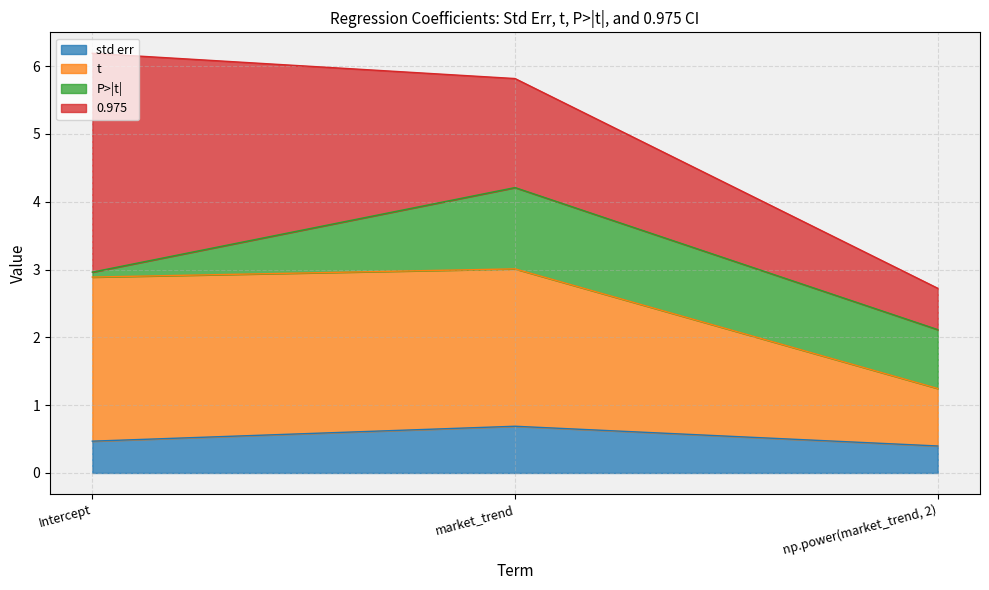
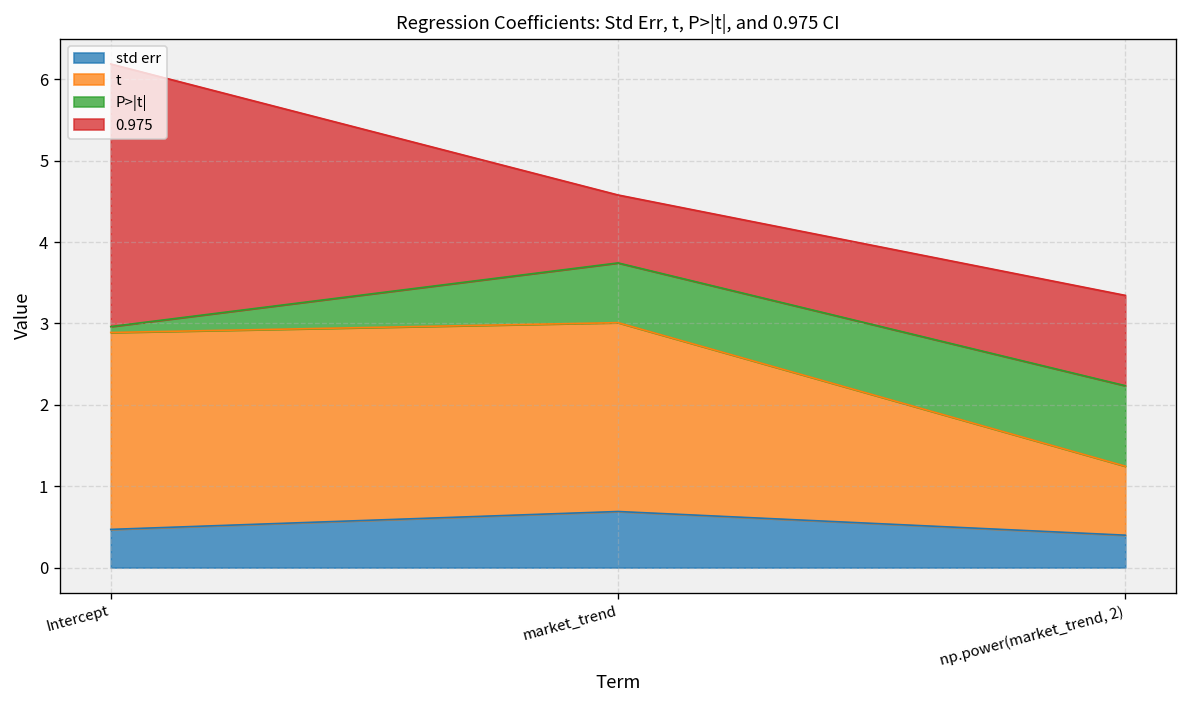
P>|t|, market_trend: 1.2 -> 0.7
0.975, market_trend: 1.6 -> 0.8
P>|t|, np.power(market_trend, 2): 0.9 -> 1.0
0.975, np.power(market_trend, 2): 0.6 -> 1.1
